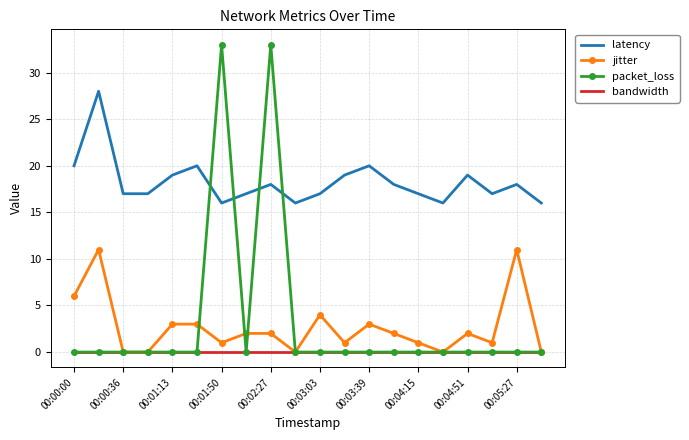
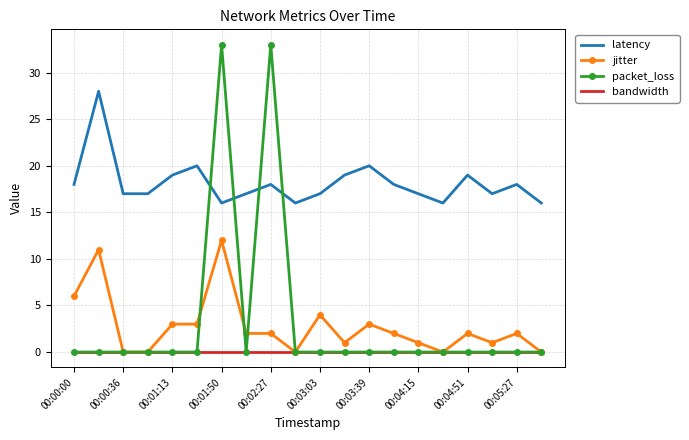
latency, 00:00:00: 20 -> 18
jitter, 00:01:50: 1 -> 12
jitter, 00:05:27: 11 -> 2
